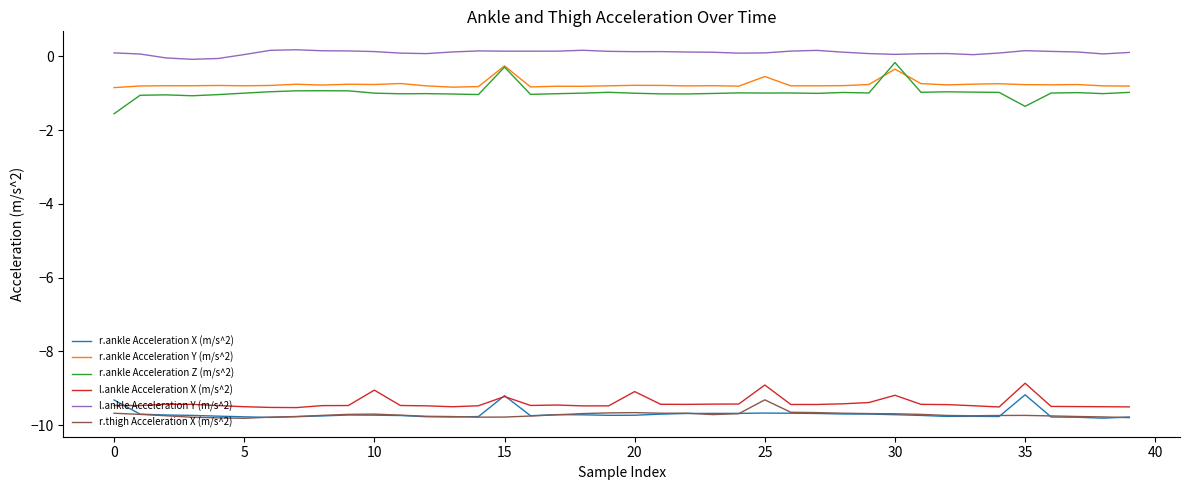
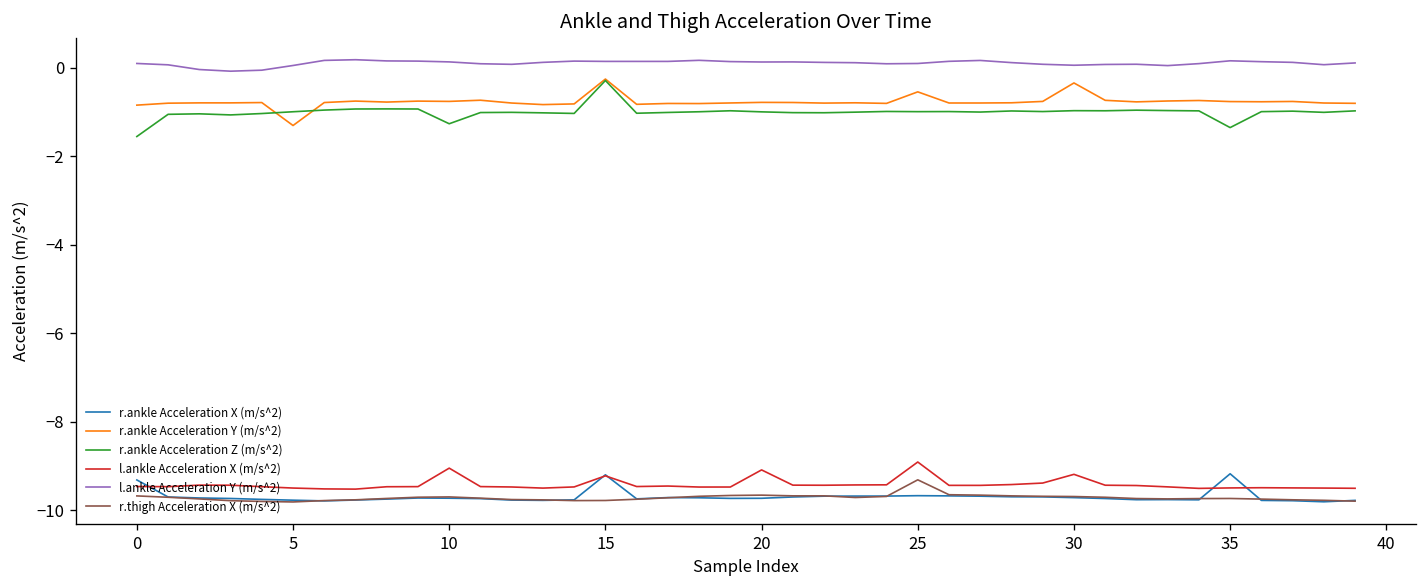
r.ankle Acceleration Y (m/s^2), 5: -0.8 -> -1.3
r.ankle Acceleration Z (m/s^2), 10: -1.0 -> -1.3
r.ankle Acceleration Z (m/s^2), 30: -0.2 -> -1.0
l.ankle Acceleration X (m/s^2), 35: -8.9 -> -9.5
